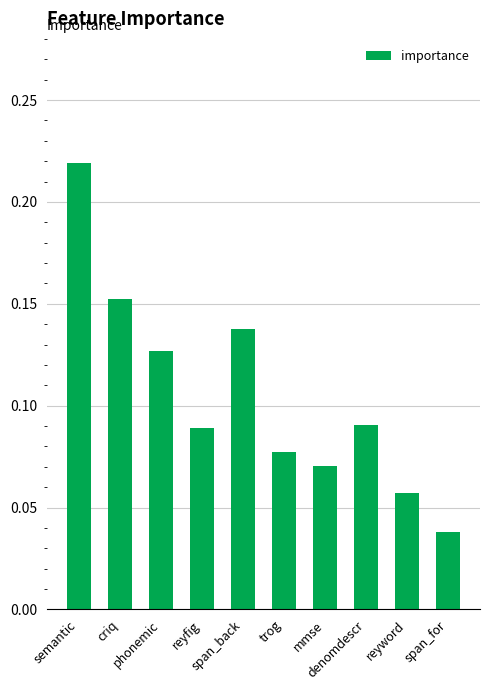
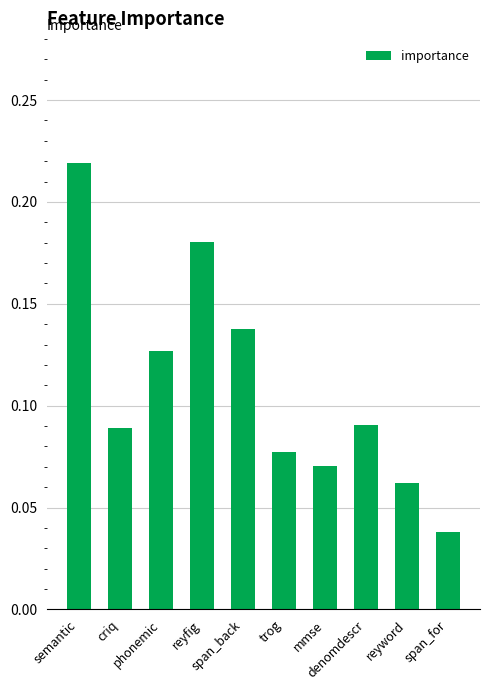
criq: 0.153 -> 0.089
reyfig: 0.089 -> 0.180
reyword: 0.057 -> 0.062
